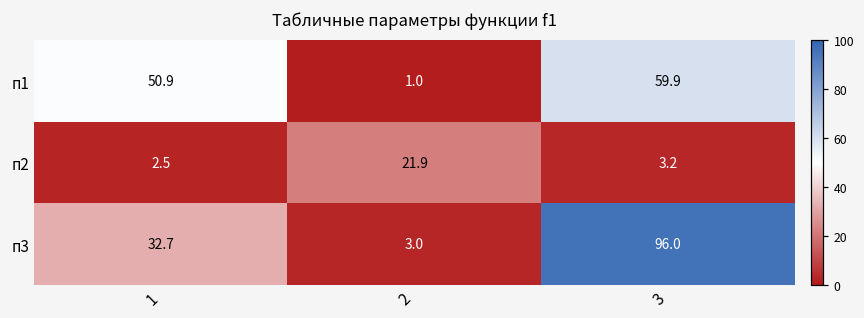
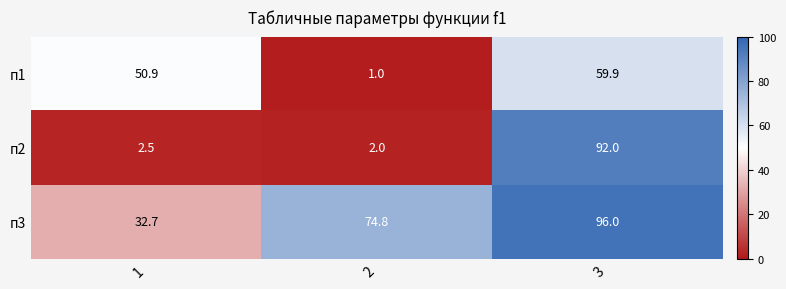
п2, 2: 21.9 -> 2.0
п2, 3: 3.2 -> 92.0
п3, 2: 3.0 -> 74.8
